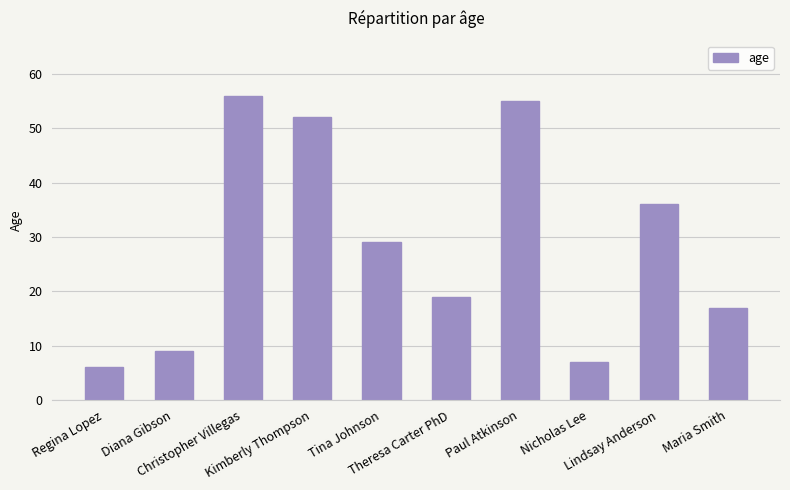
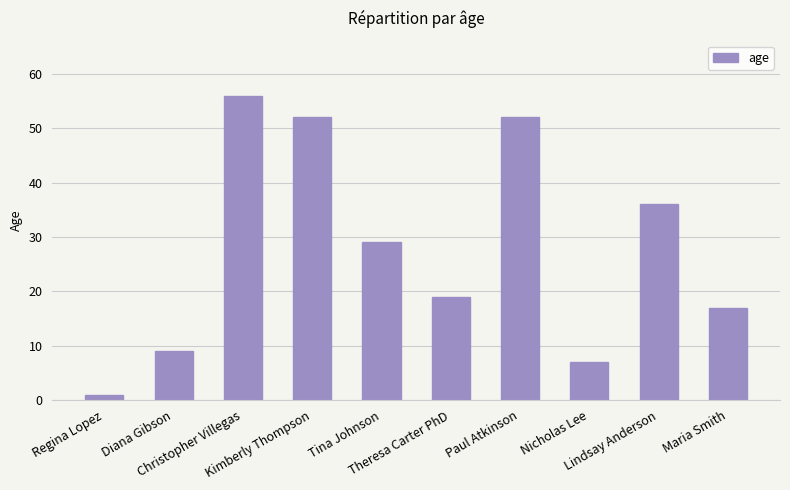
Regina Lopez: 6 -> 1
Paul Atkinson: 55 -> 52
